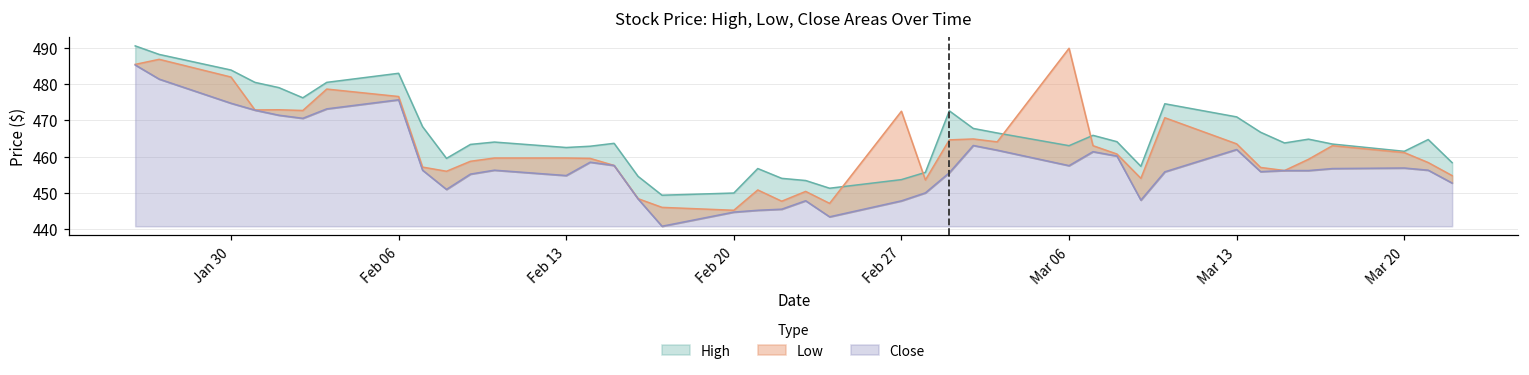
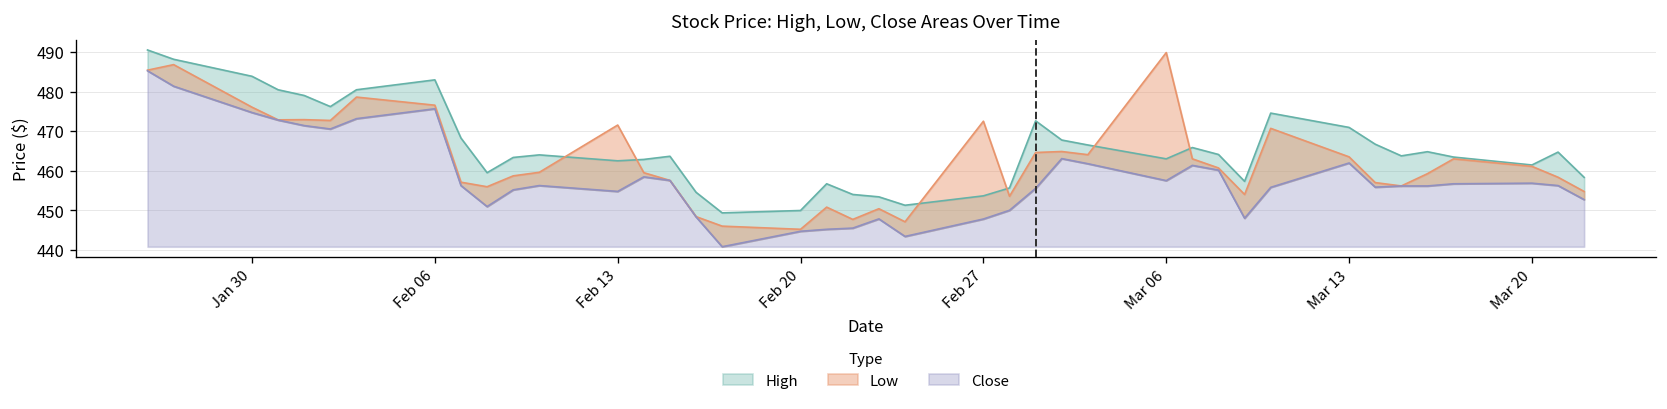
Low, Jan 30: 482 -> 476
Low, Feb 13: 460 -> 472
